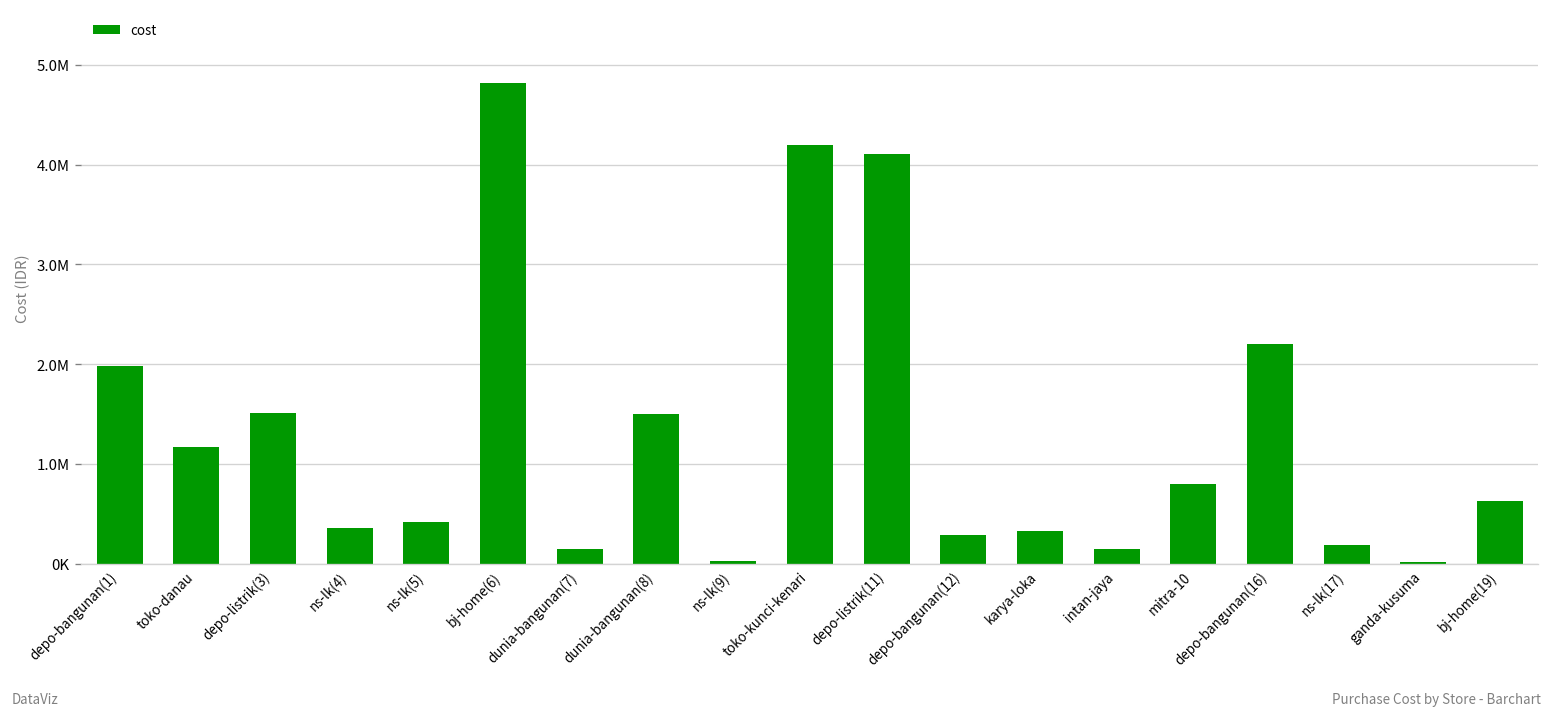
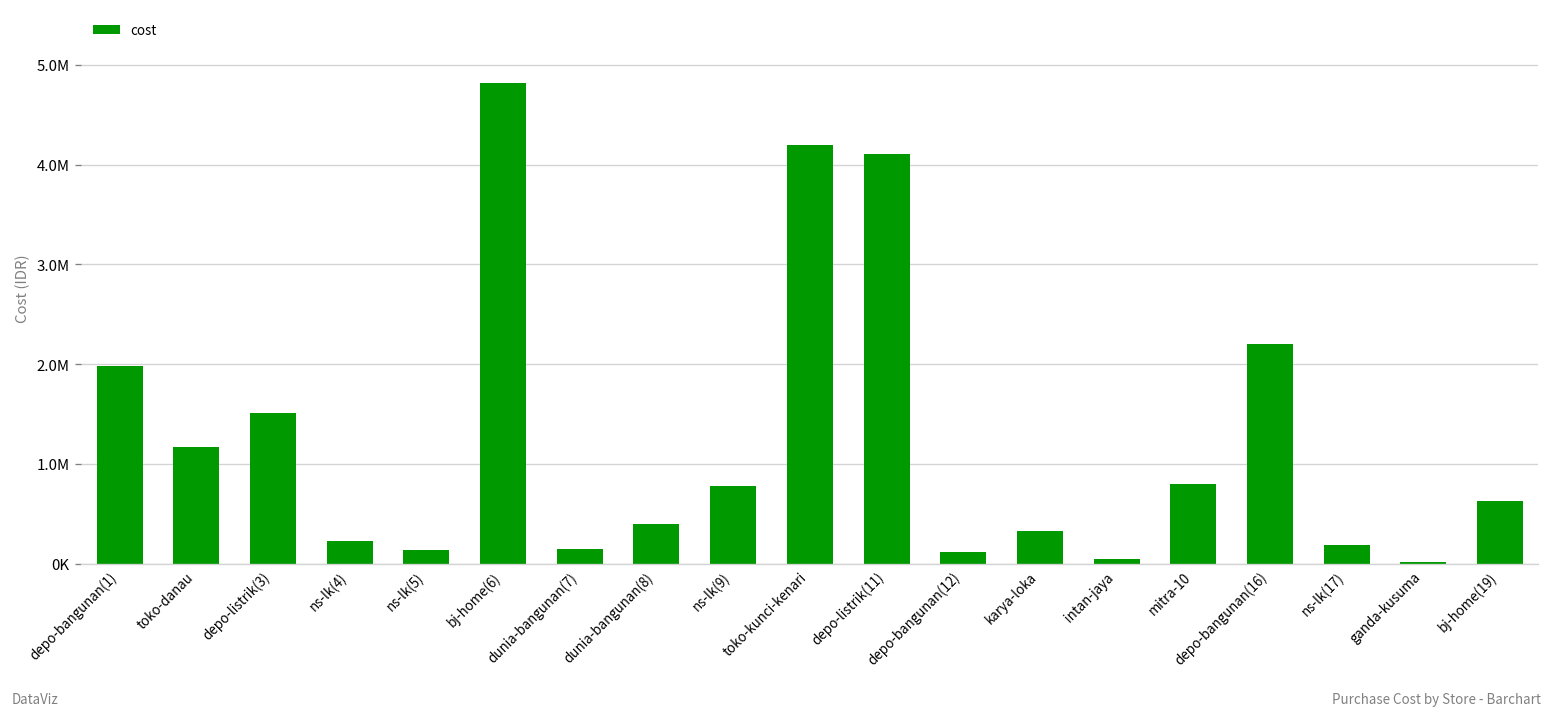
ns-lk(4): 400000 -> 200000
ns-lk(5): 400000 -> 100000
dunia-bangunan(8): 1500000 -> 400000
ns-lk(9): 0 -> 800000
depo-bangunan(12): 300000 -> 100000
intan-jaya: 200000 -> 100000
